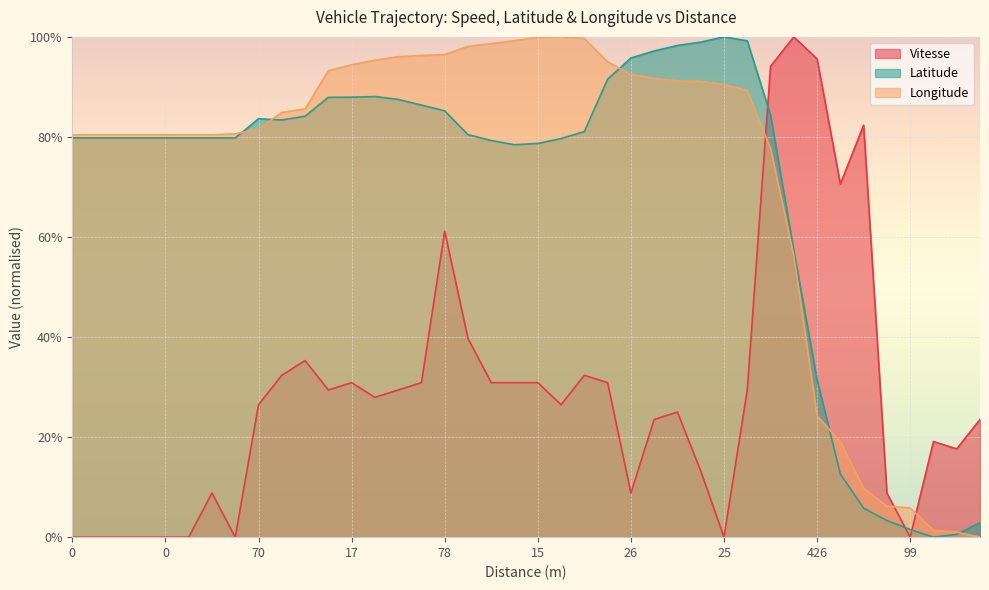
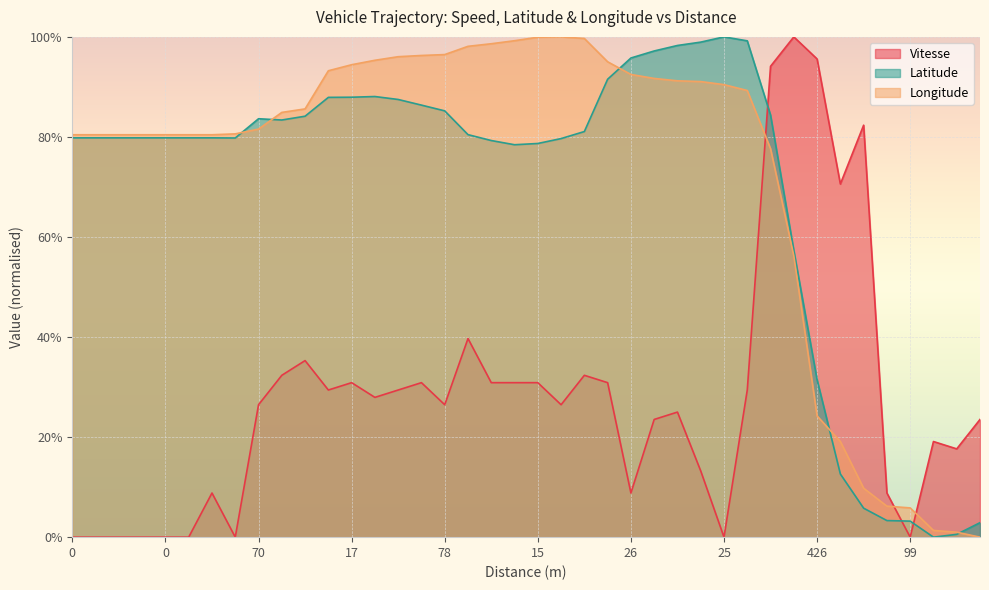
Vitesse, 78: 61% -> 26%
Latitude, 99: 2% -> 3%
